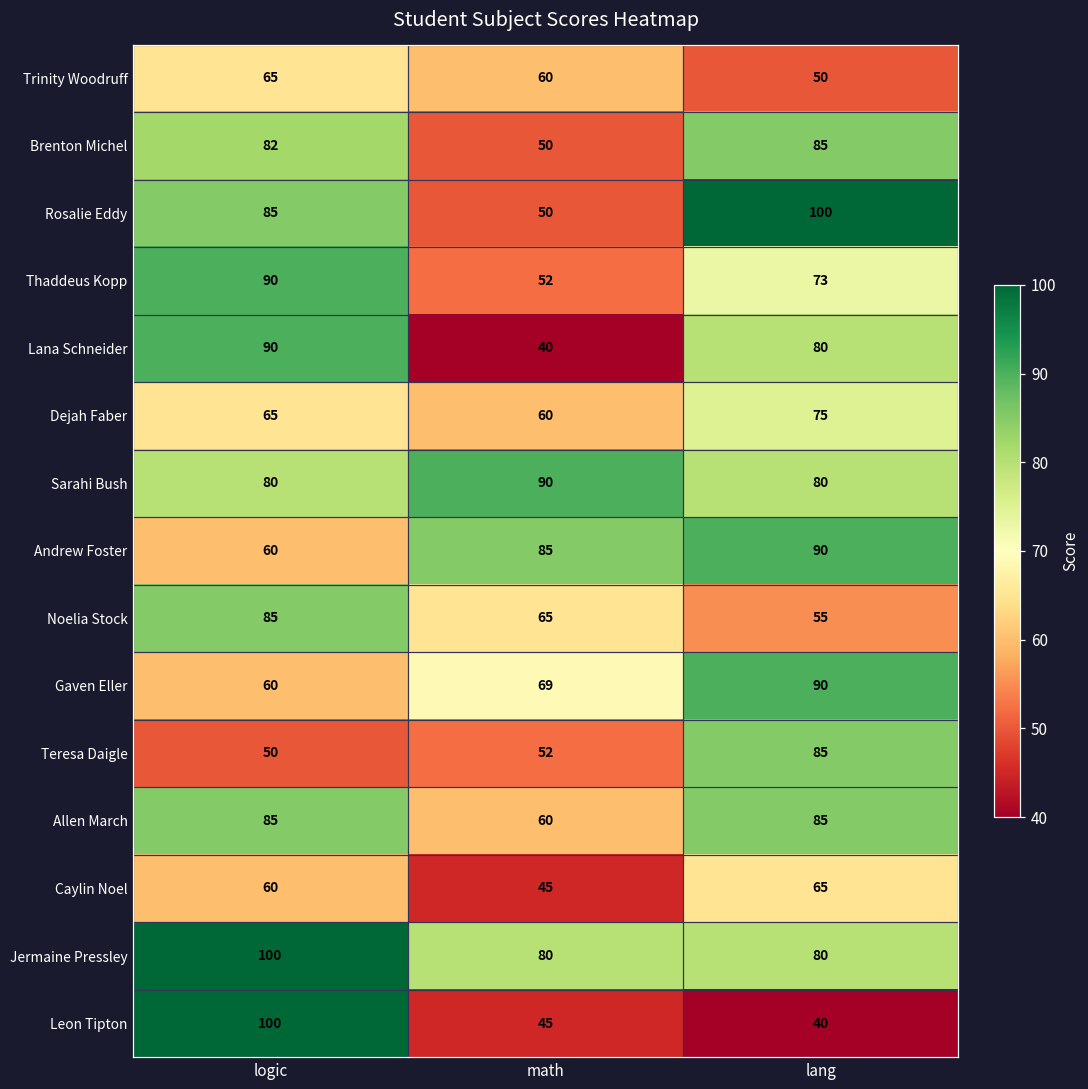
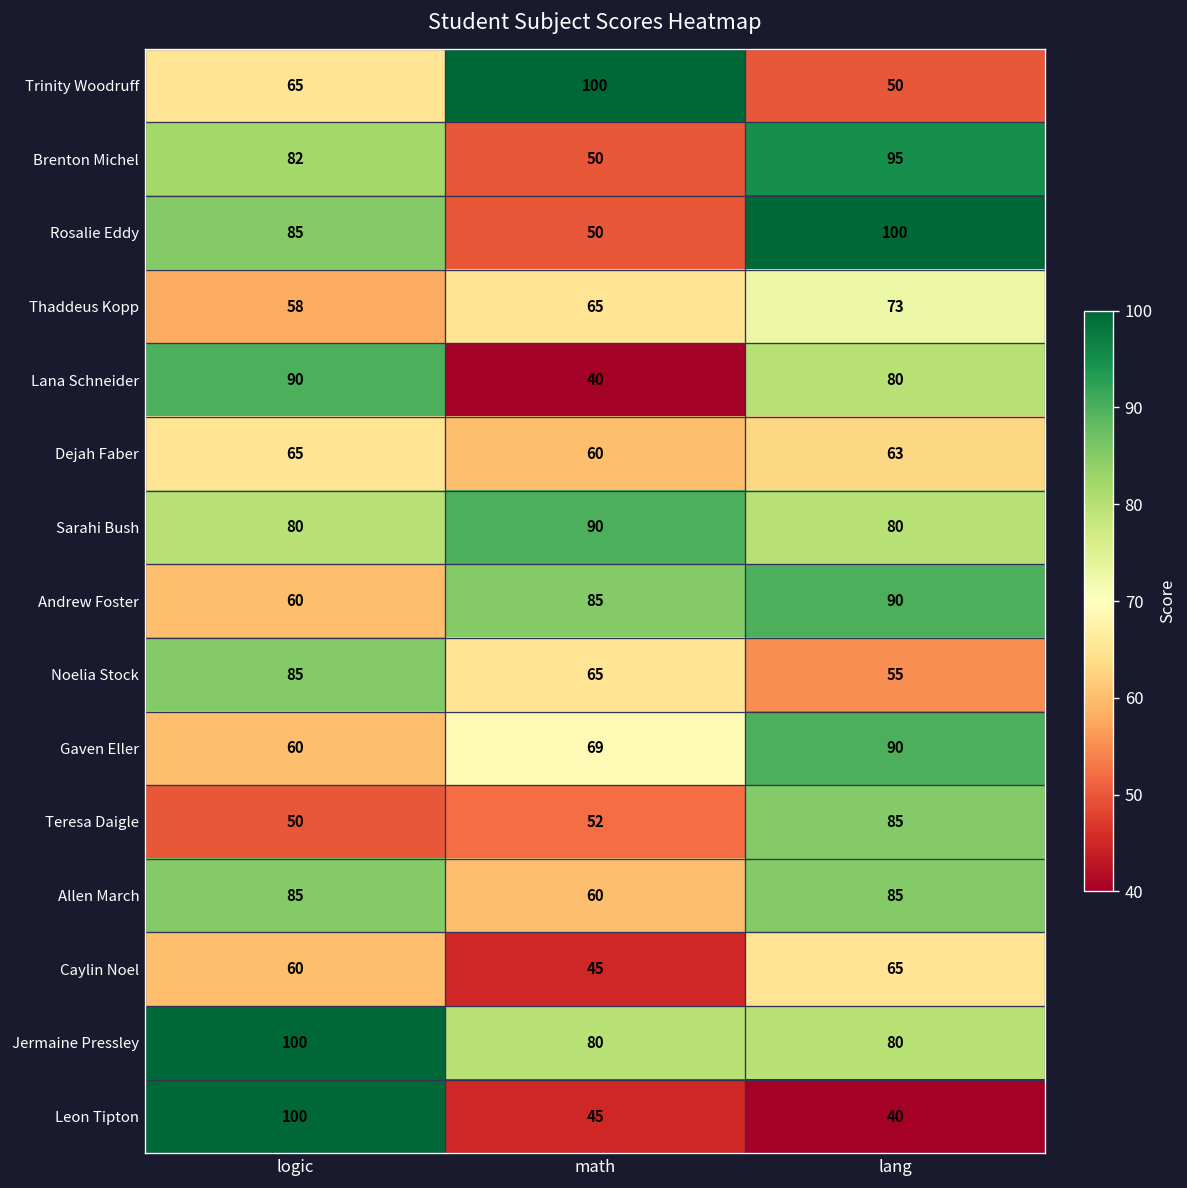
Trinity Woodruff, math: 60 -> 100
Brenton Michel, lang: 85 -> 95
Thaddeus Kopp, logic: 90 -> 58
Thaddeus Kopp, math: 52 -> 65
Dejah Faber, lang: 75 -> 63
